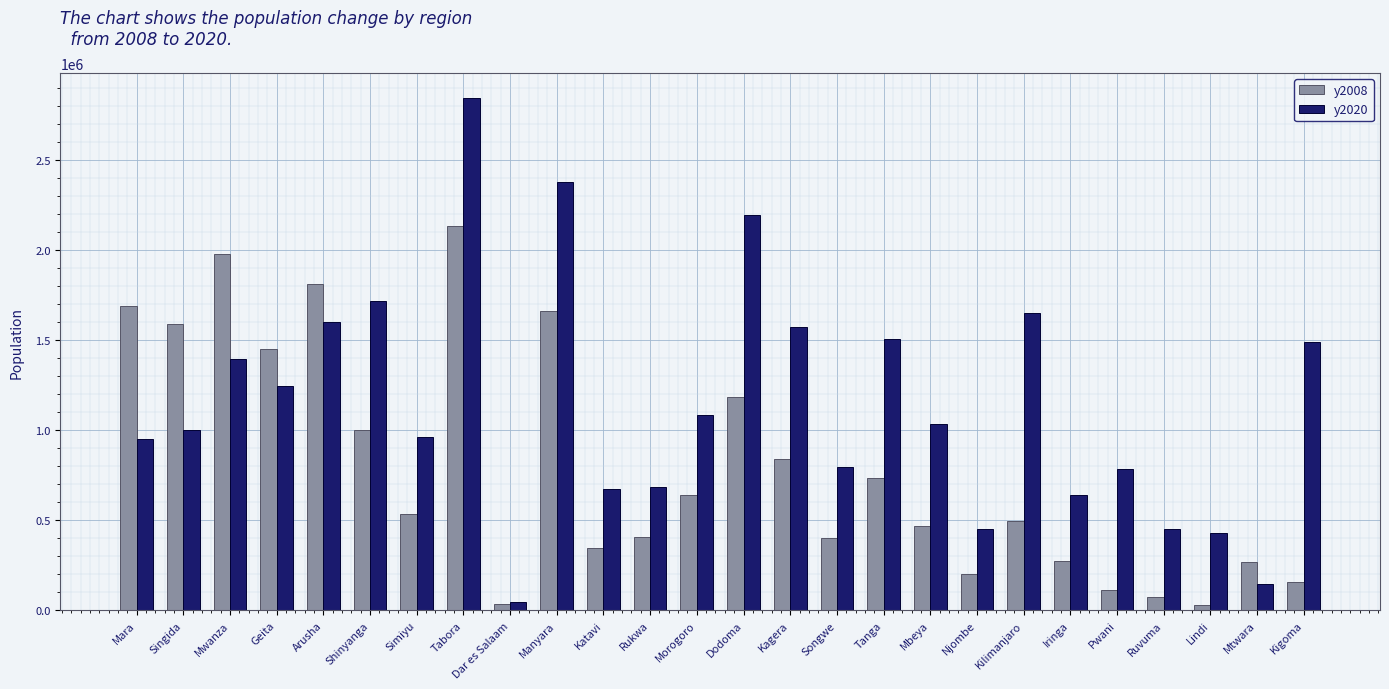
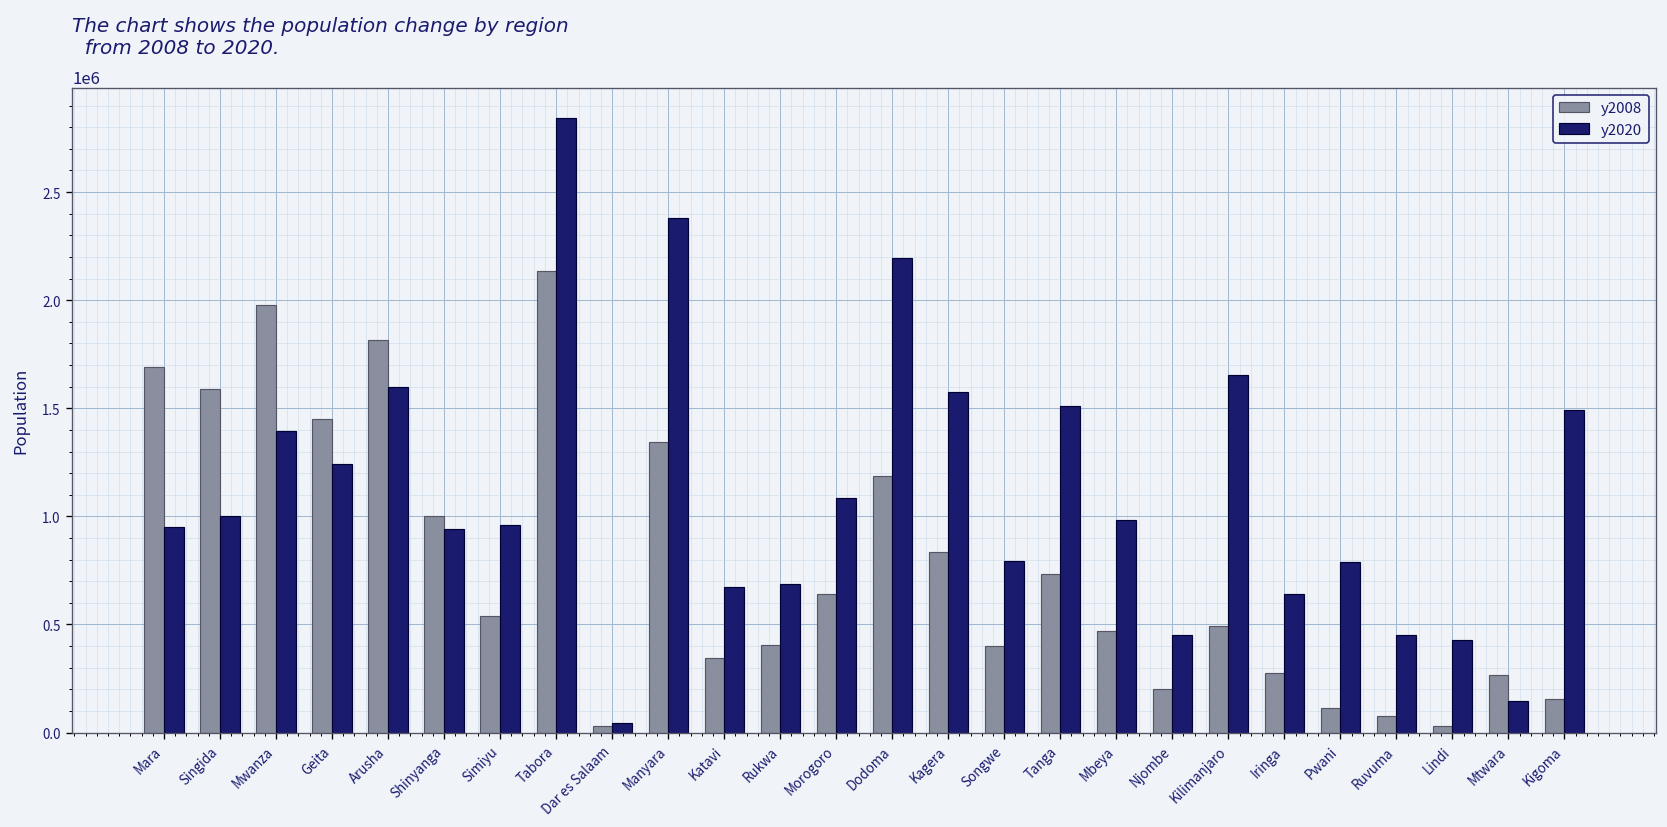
y2020, Shinyanga: 1720000 -> 940000
y2008, Manyara: 1660000 -> 1340000
y2020, Mbeya: 1030000 -> 980000
